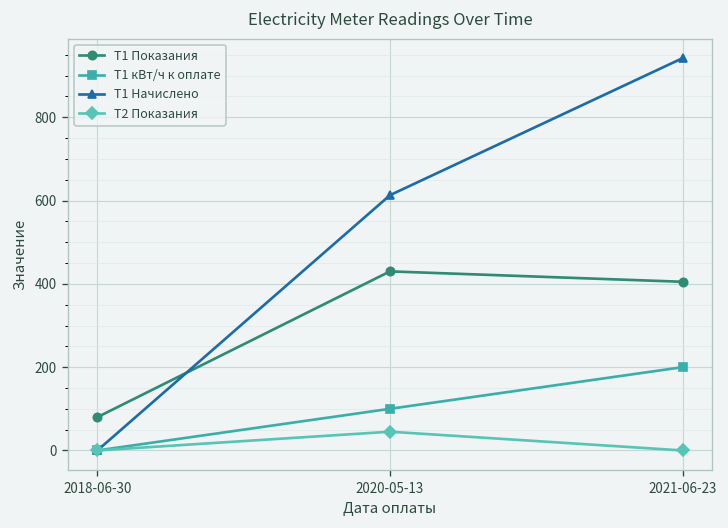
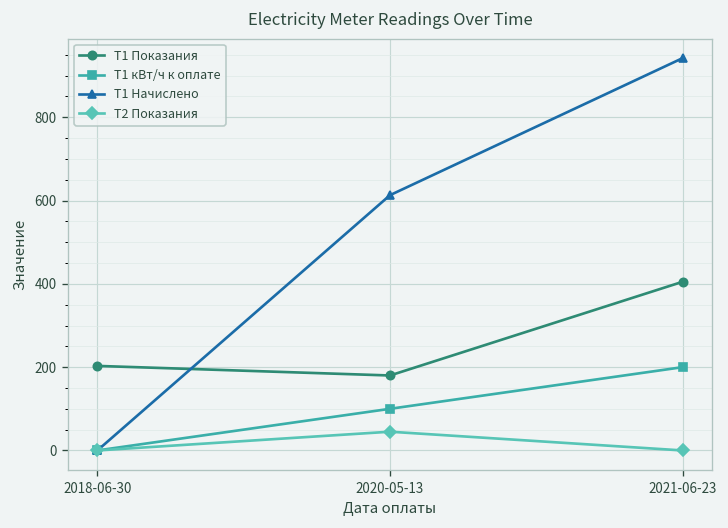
T1 Показания, 2018-06-30: 80 -> 200
T1 Показания, 2020-05-13: 430 -> 180
